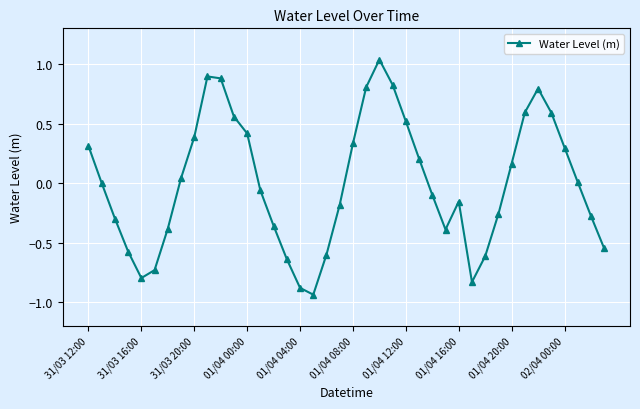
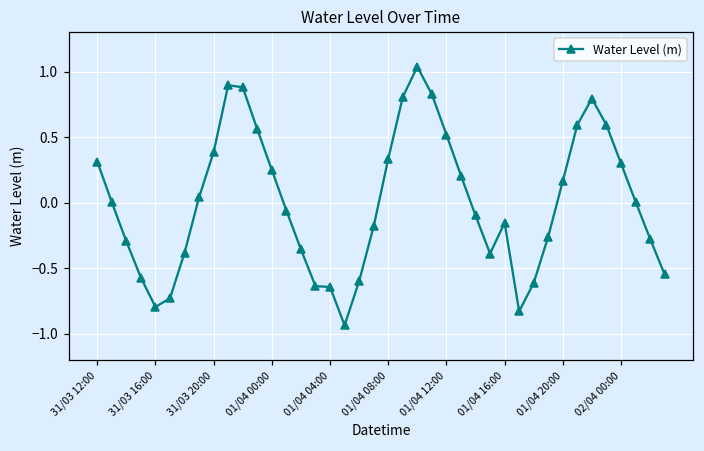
01/04 00:00: 0.42 -> 0.25
01/04 04:00: -0.88 -> -0.64
